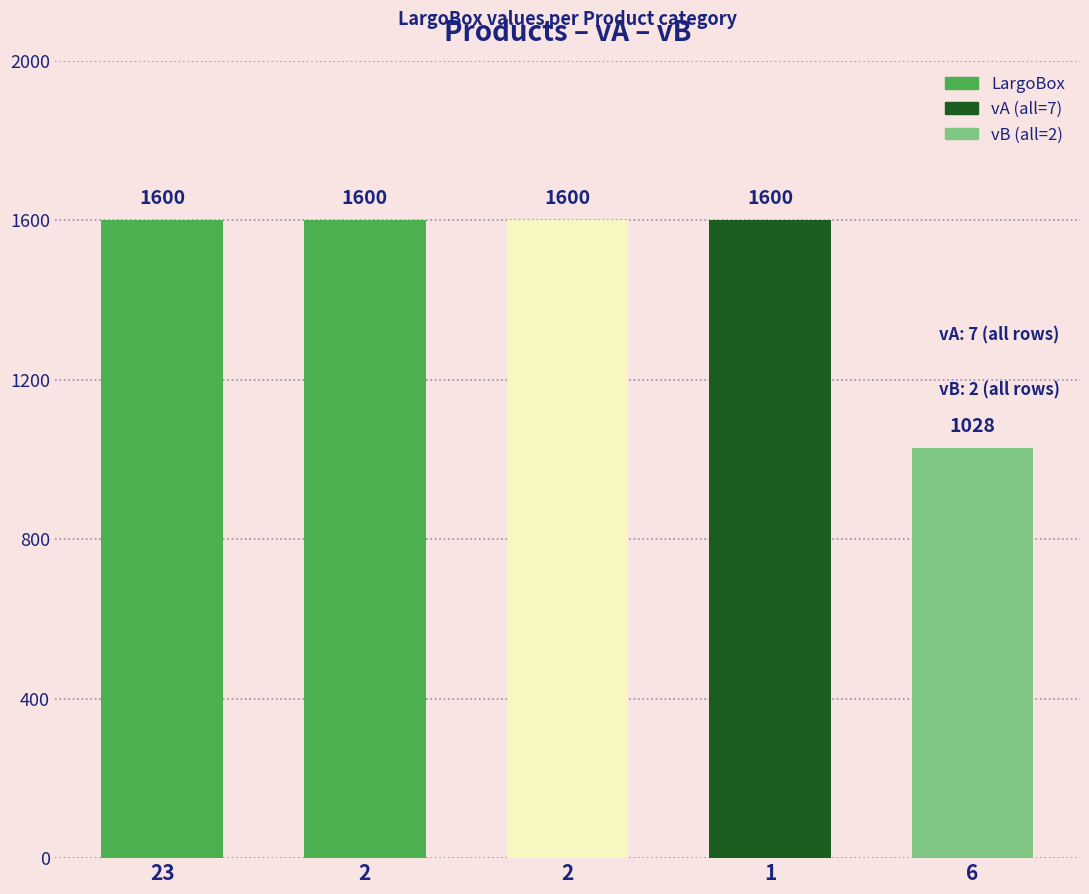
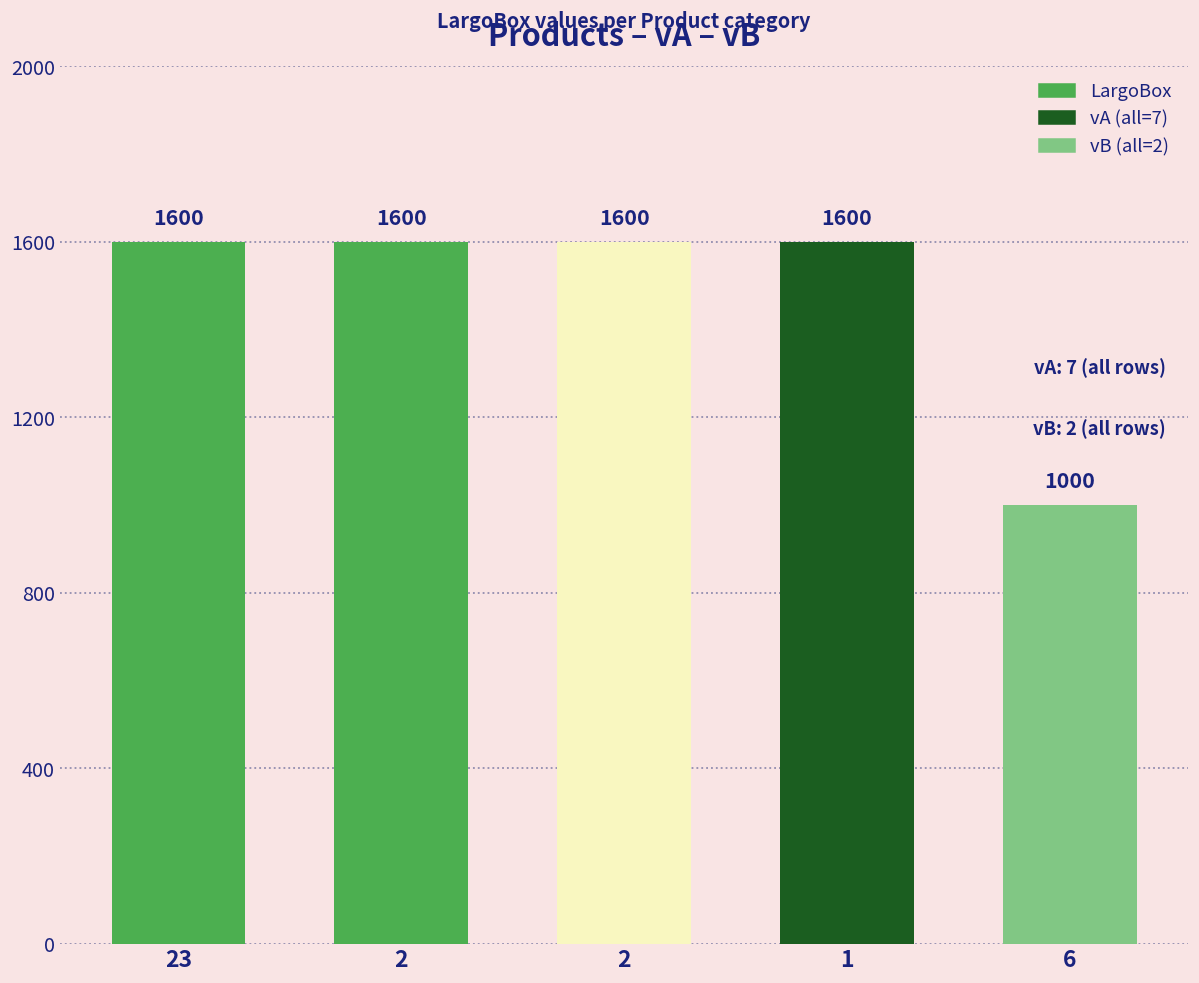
6: 1028 -> 1000
